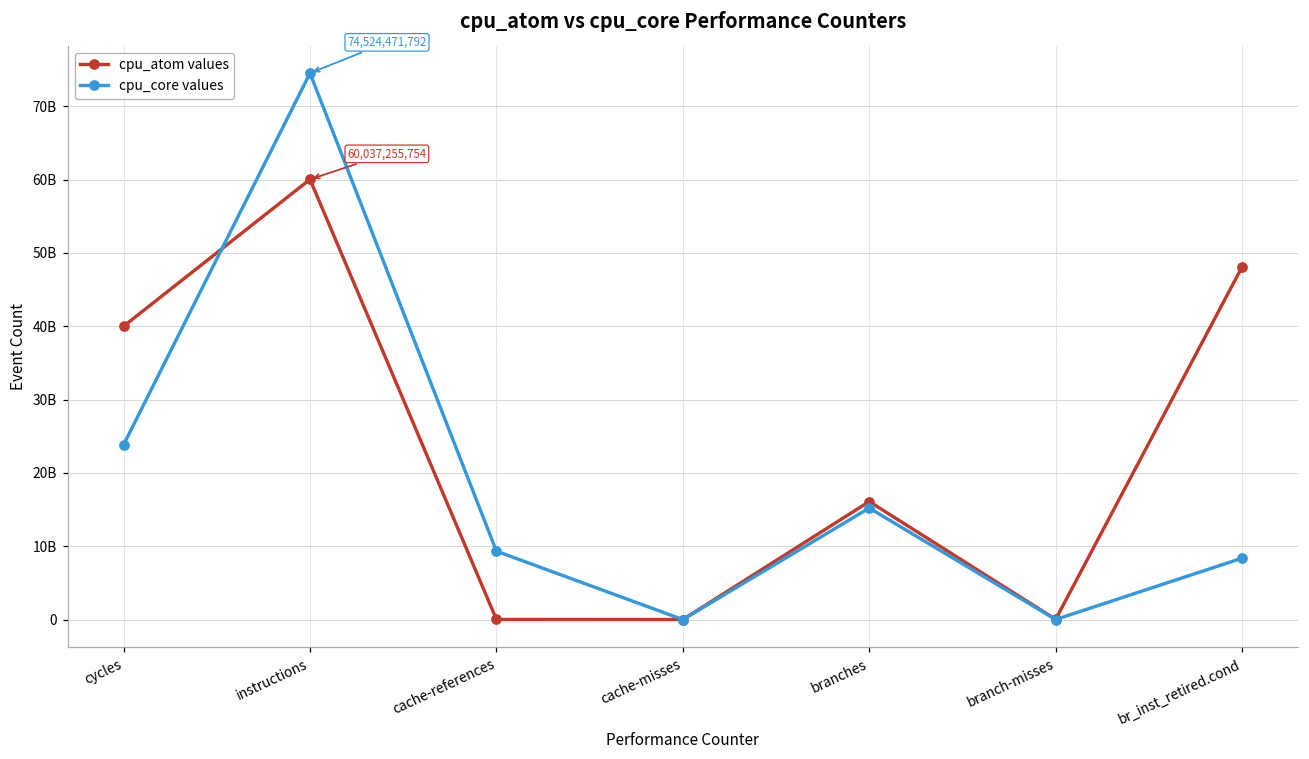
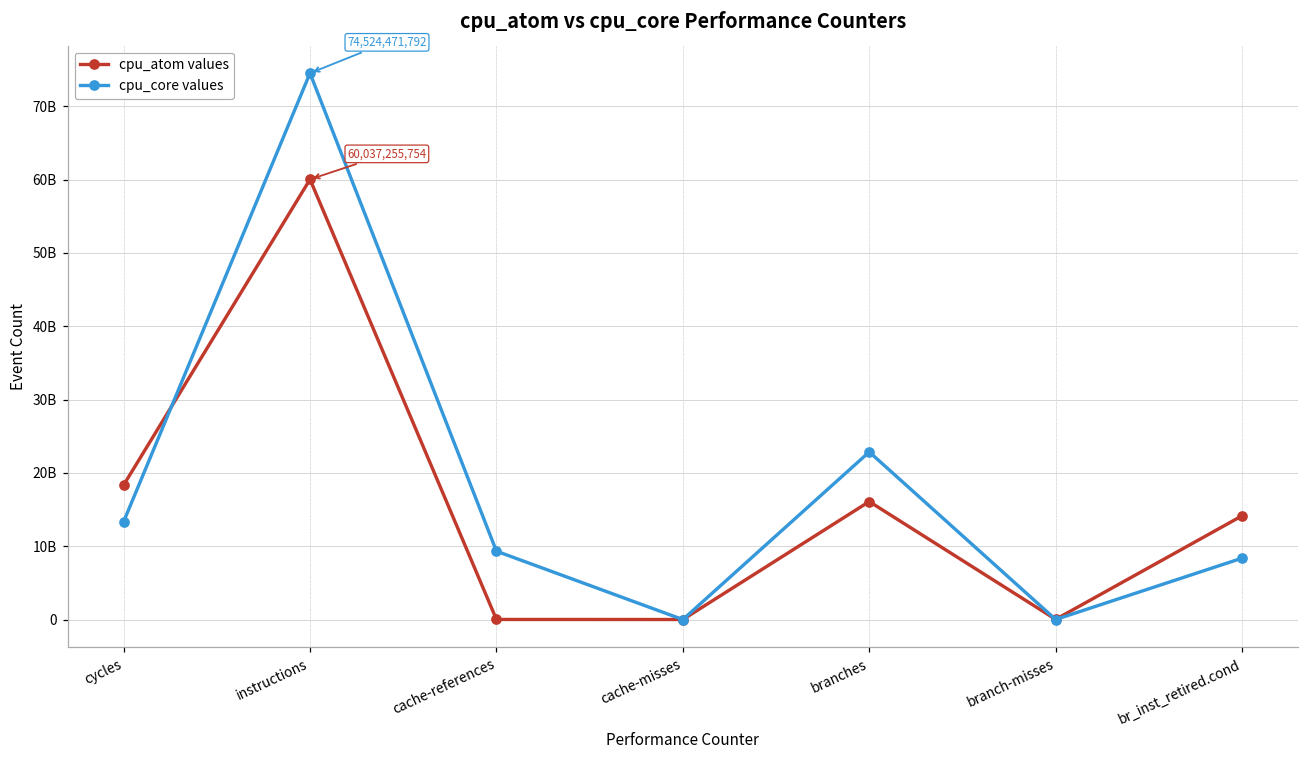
cpu_atom values, cycles: 40000000000 -> 18000000000
cpu_core values, cycles: 24000000000 -> 13000000000
cpu_core values, branches: 15000000000 -> 23000000000
cpu_atom values, br_inst_retired.cond: 48000000000 -> 14000000000
